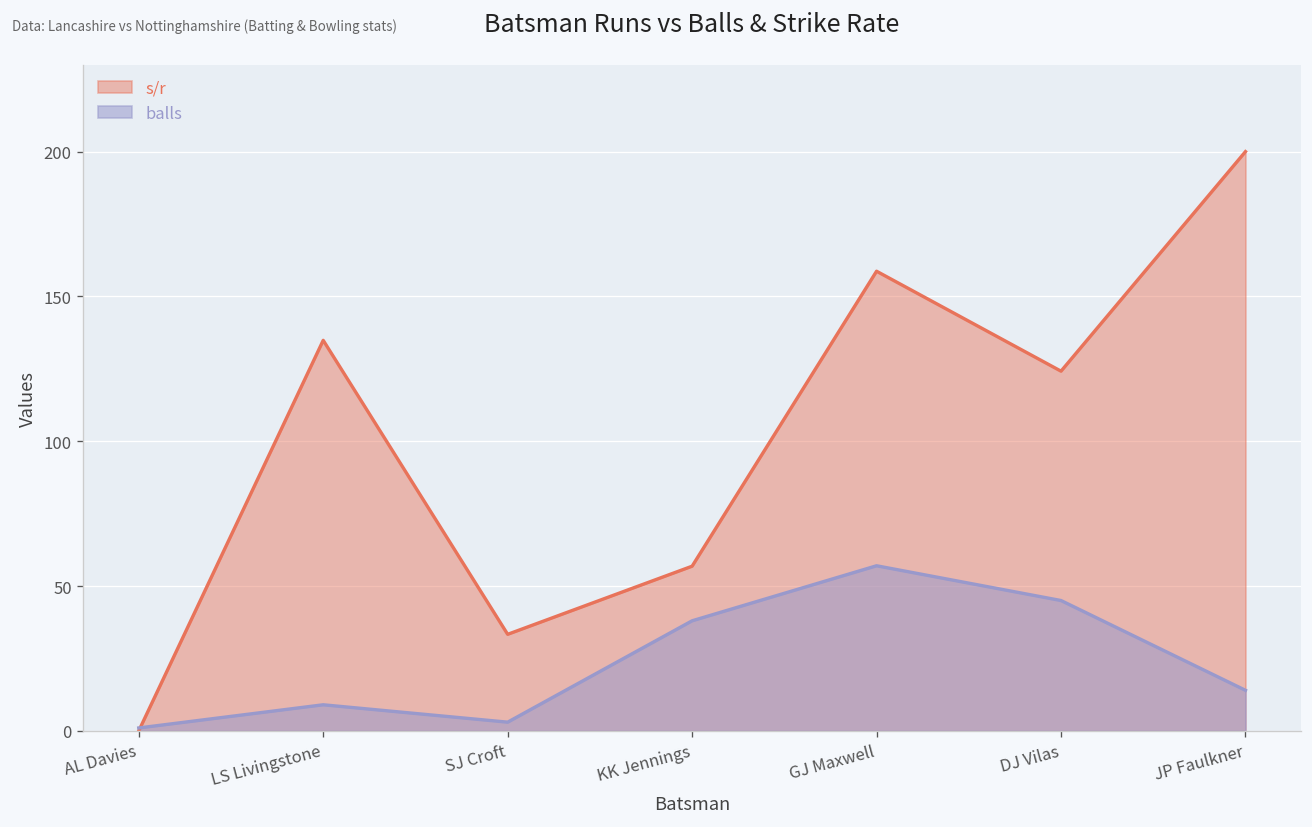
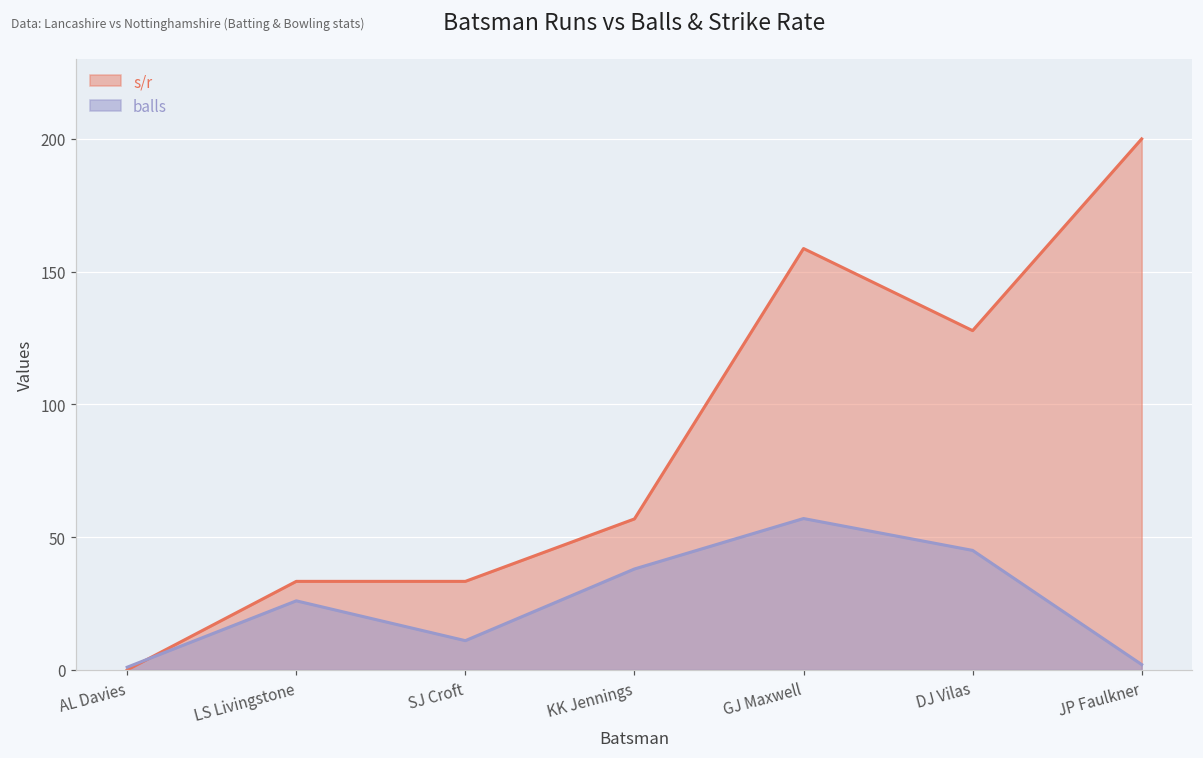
s/r, LS Livingstone: 135 -> 33
balls, LS Livingstone: 9 -> 26
balls, SJ Croft: 3 -> 11
s/r, DJ Vilas: 124 -> 128
balls, JP Faulkner: 14 -> 2
